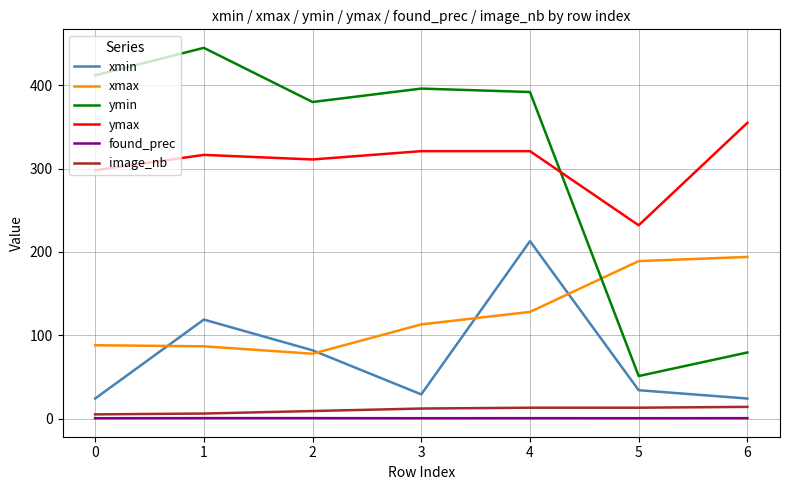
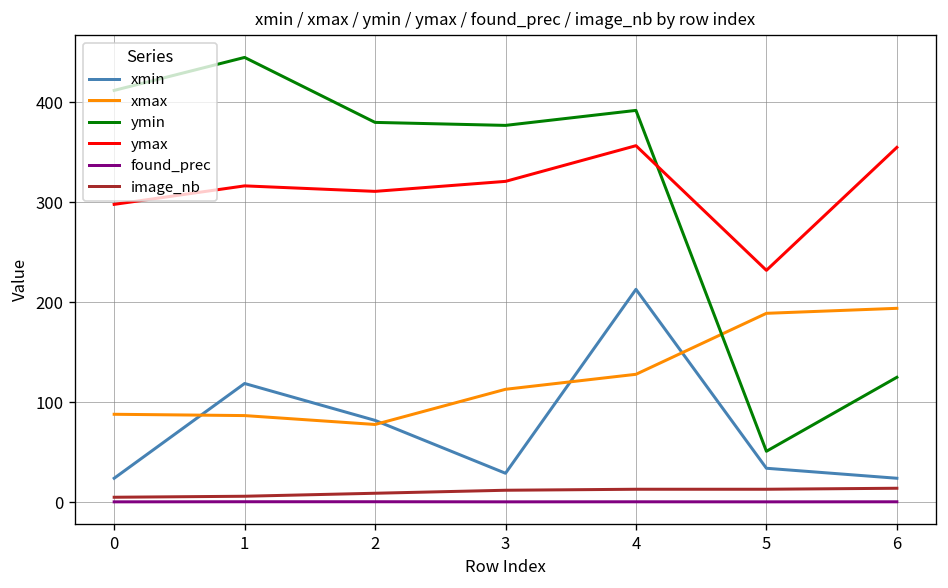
ymin, 3: 400 -> 380
ymax, 4: 320 -> 360
ymin, 6: 80 -> 130
